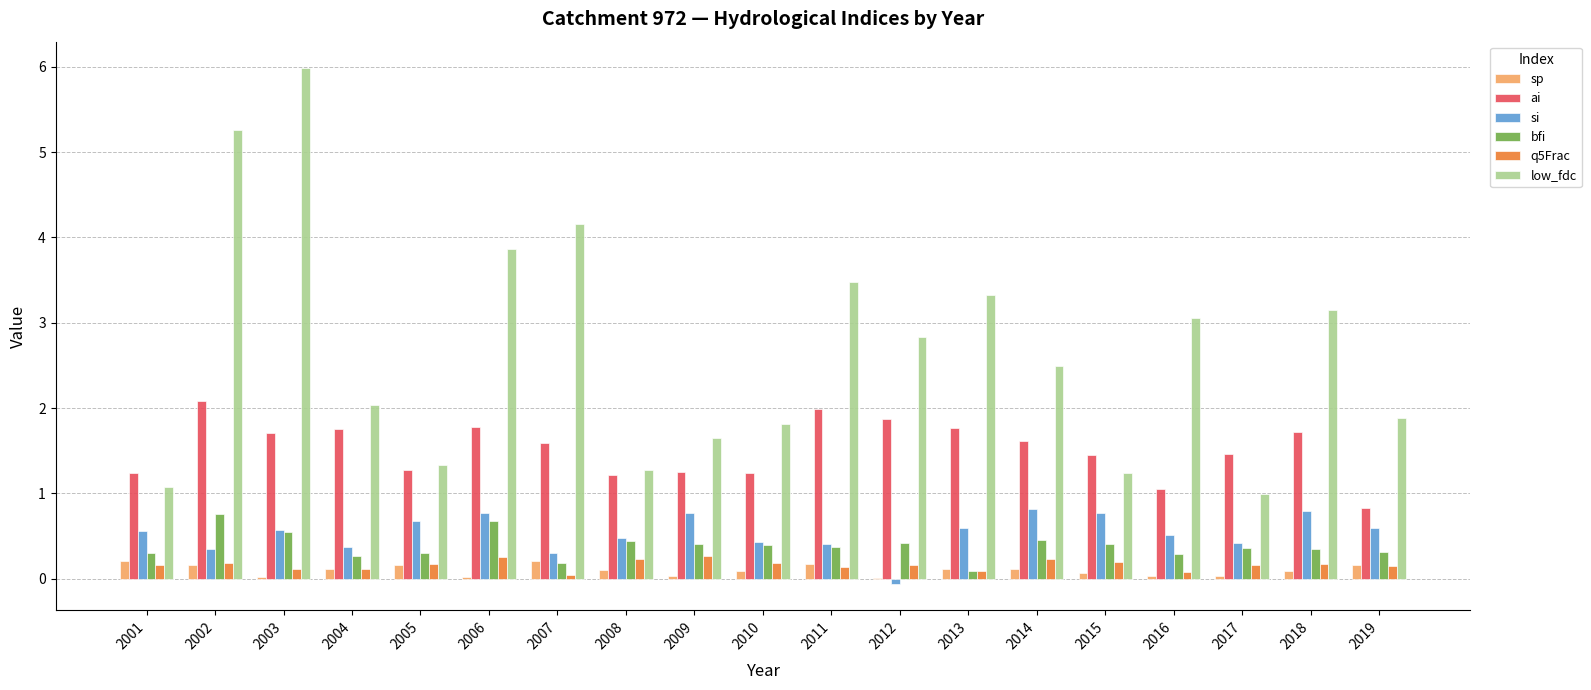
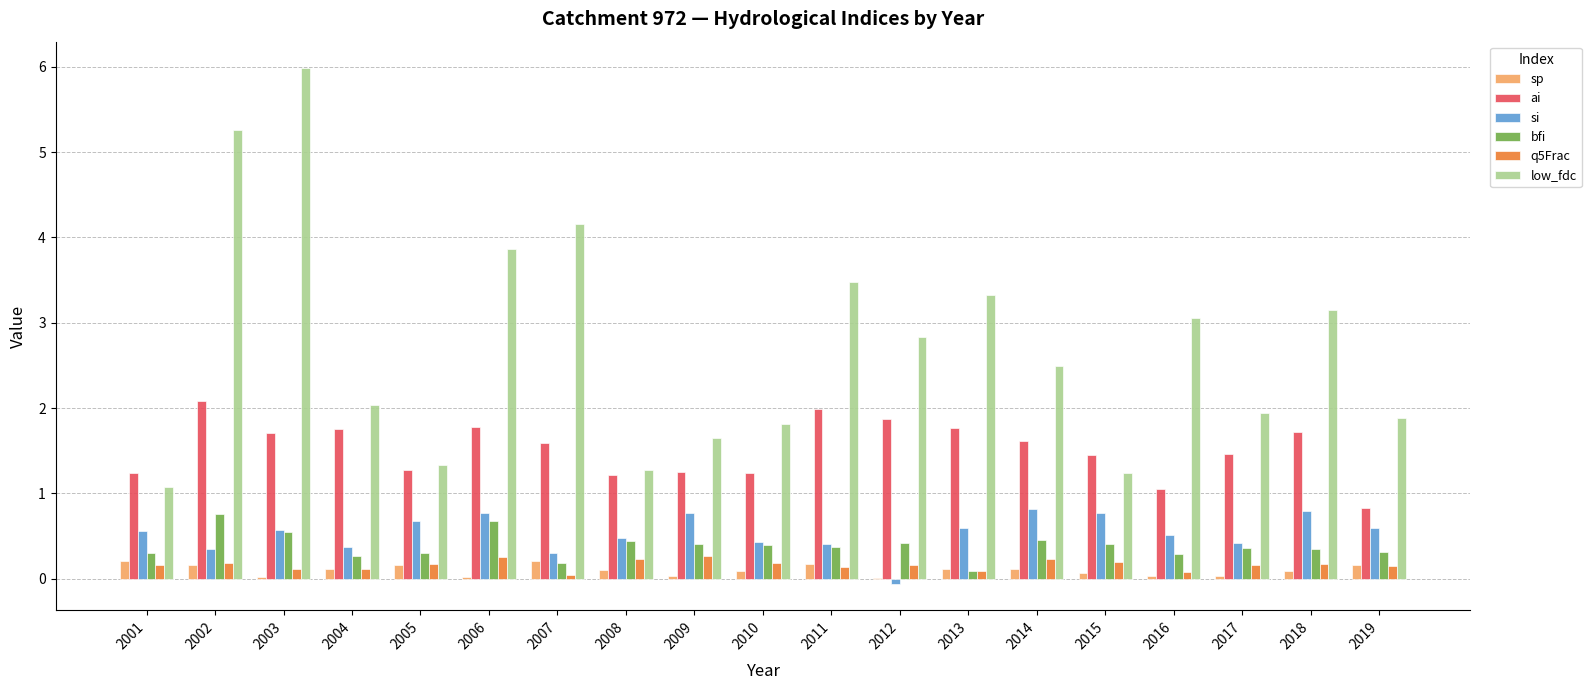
low_fdc, 2017: 1.0 -> 1.9
